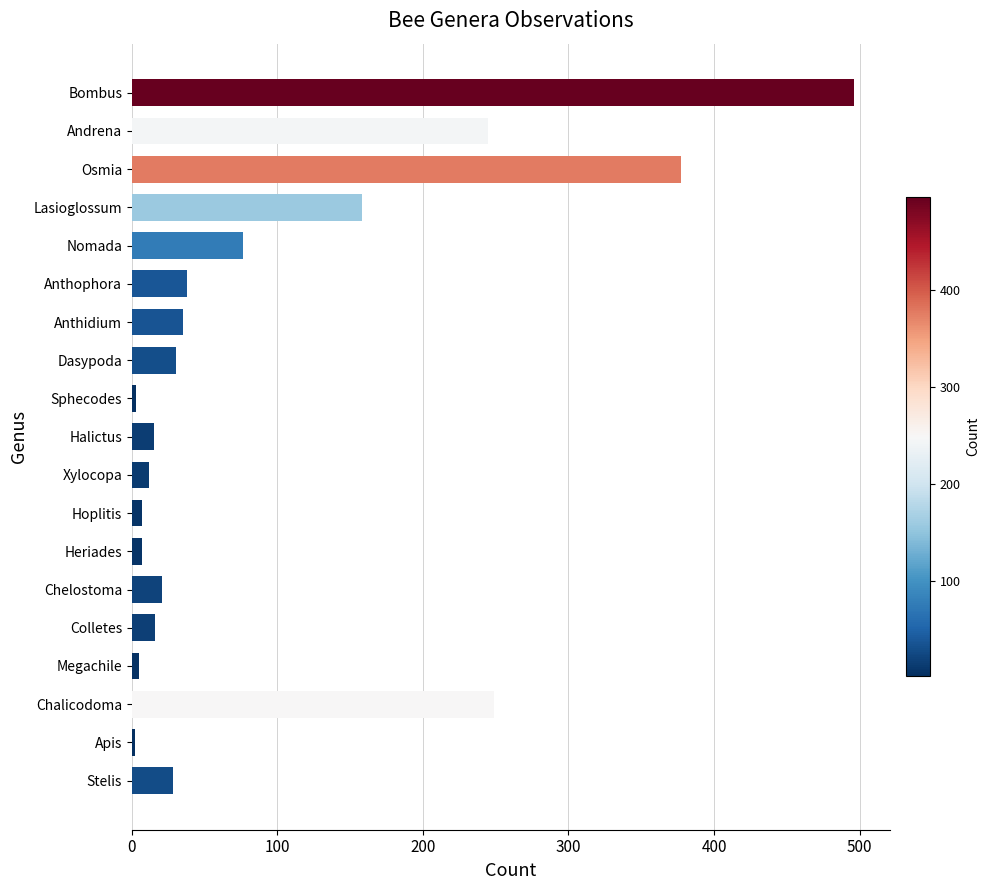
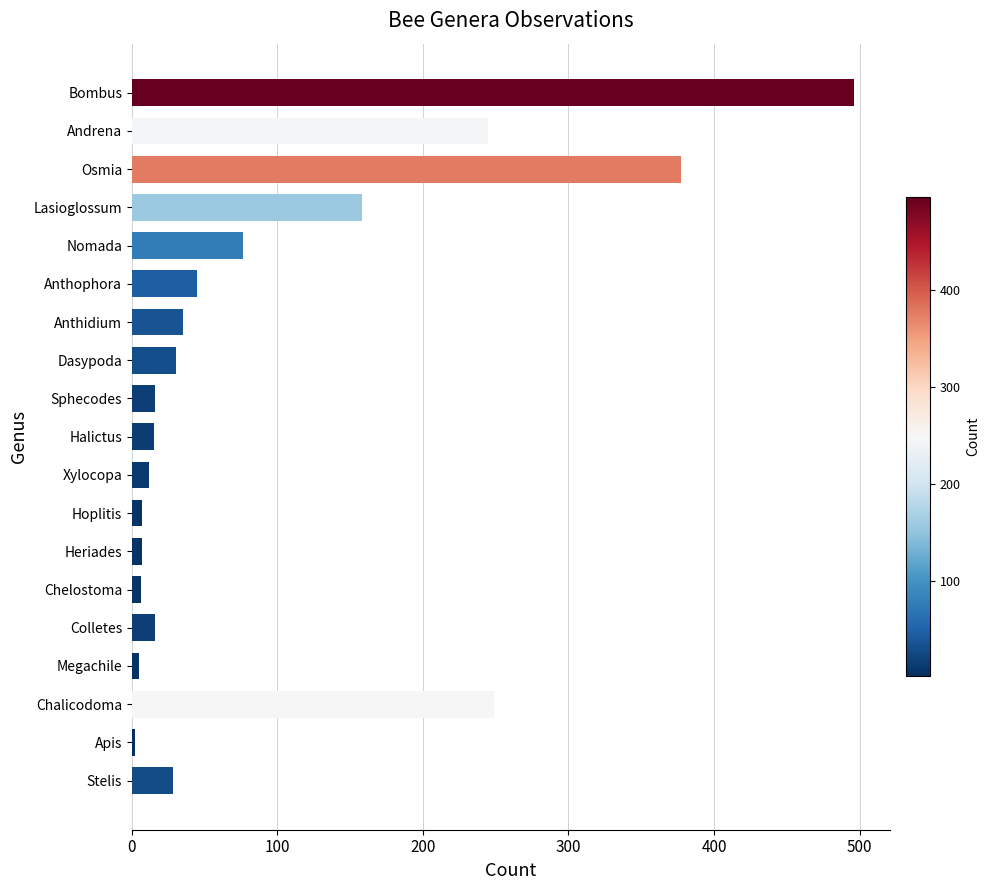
Anthophora: 38 -> 45
Sphecodes: 3 -> 16
Chelostoma: 21 -> 6
